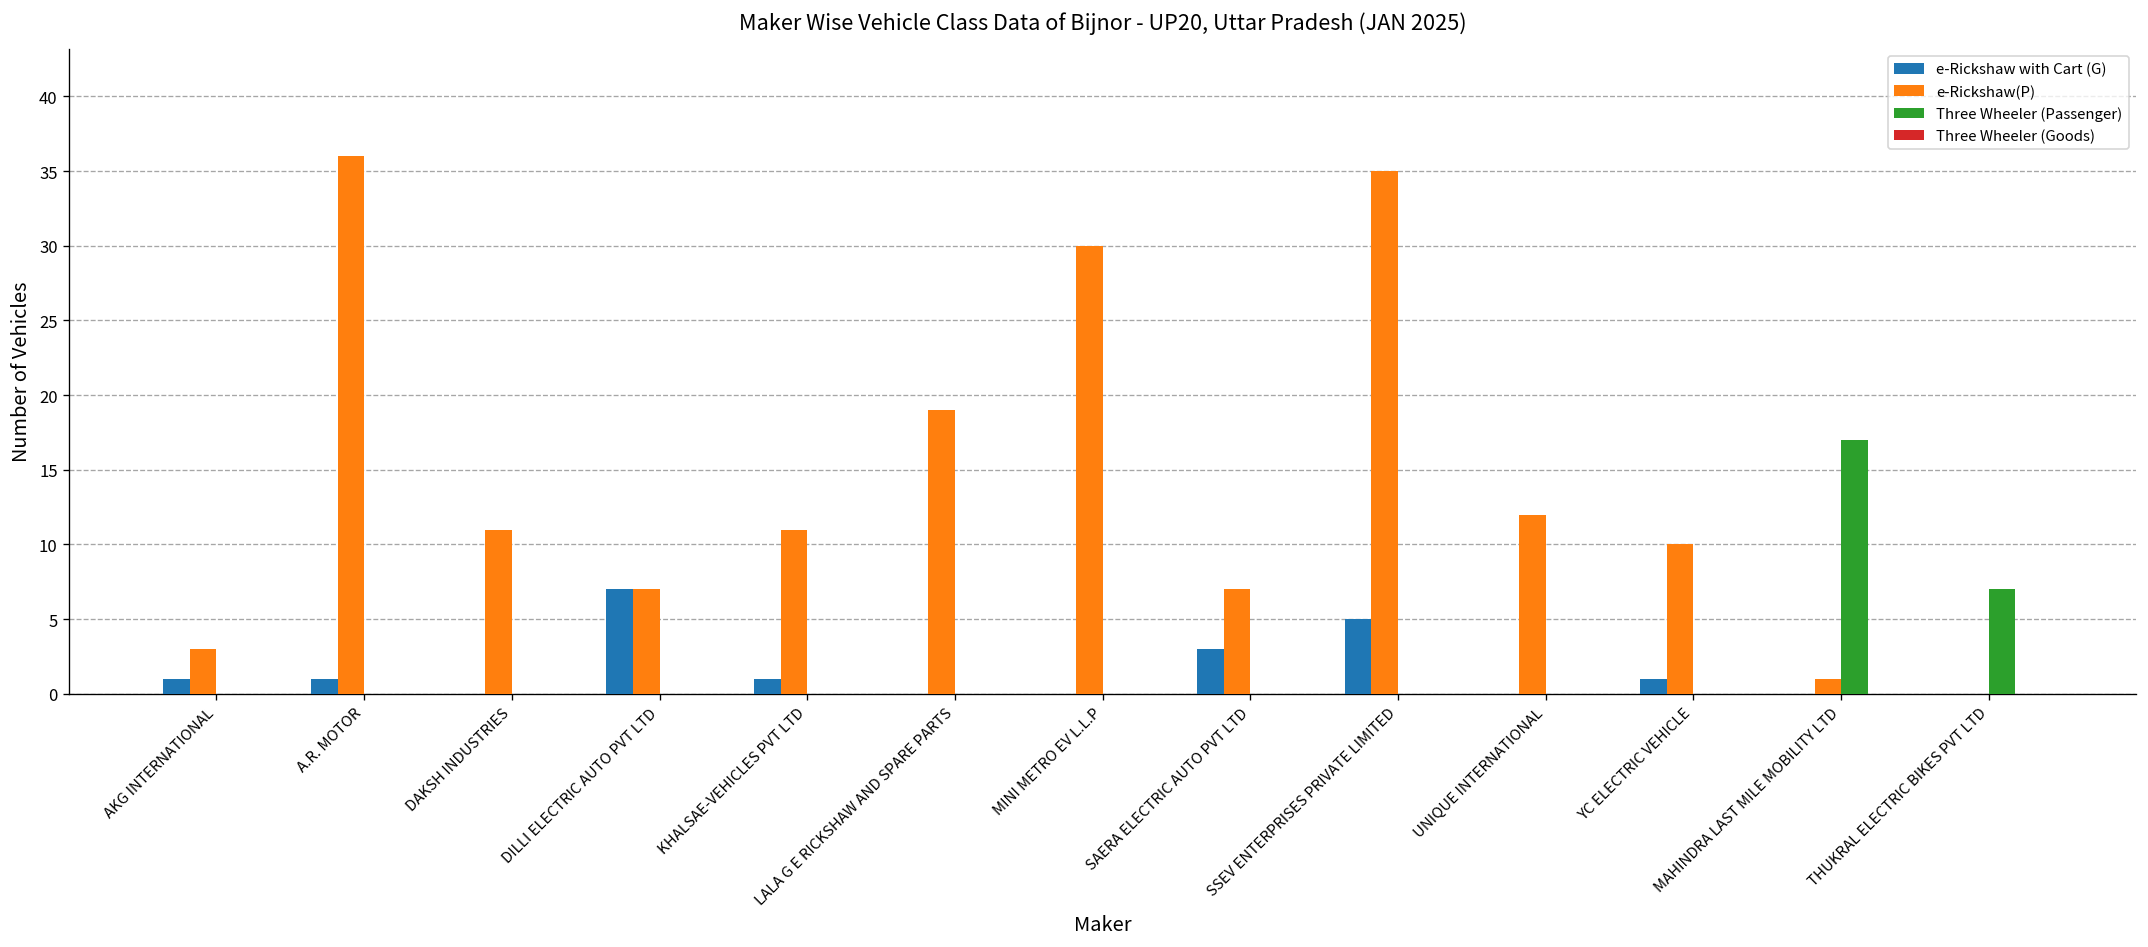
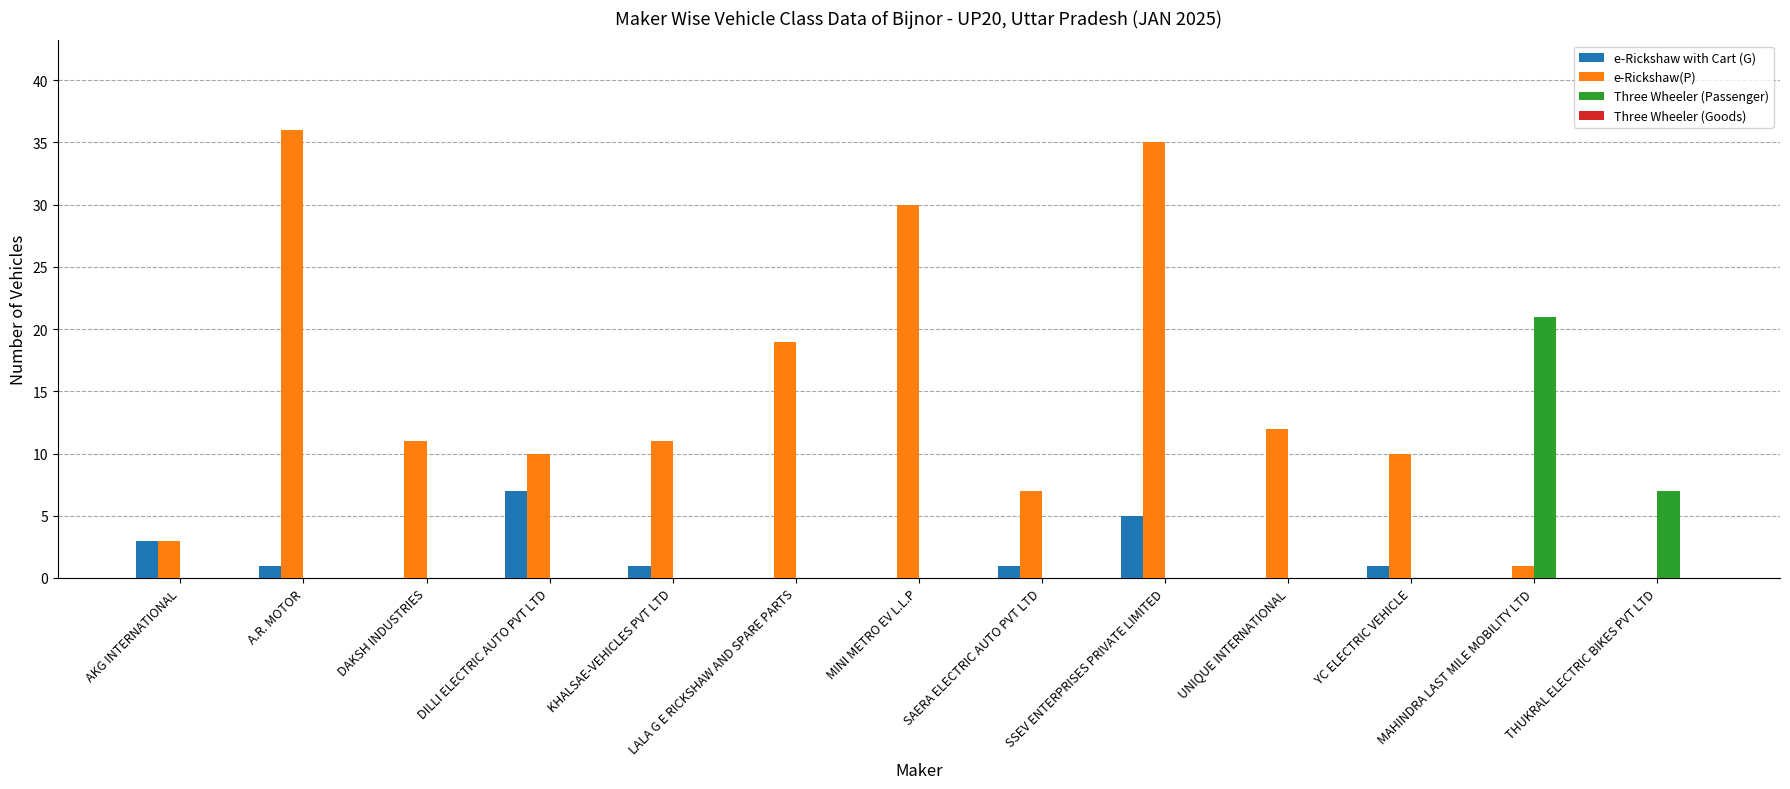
e-Rickshaw with Cart (G), AKG INTERNATIONAL: 1 -> 3
e-Rickshaw(P), DILLI ELECTRIC AUTO PVT LTD: 7 -> 10
e-Rickshaw with Cart (G), SAERA ELECTRIC AUTO PVT LTD: 3 -> 1
Three Wheeler (Passenger), MAHINDRA LAST MILE MOBILITY LTD: 17 -> 21
